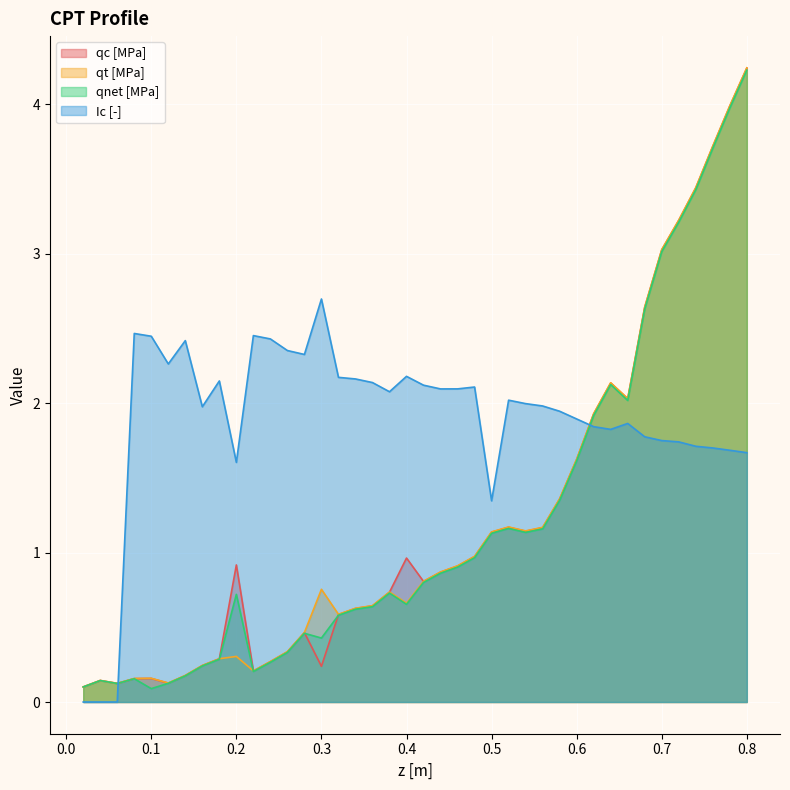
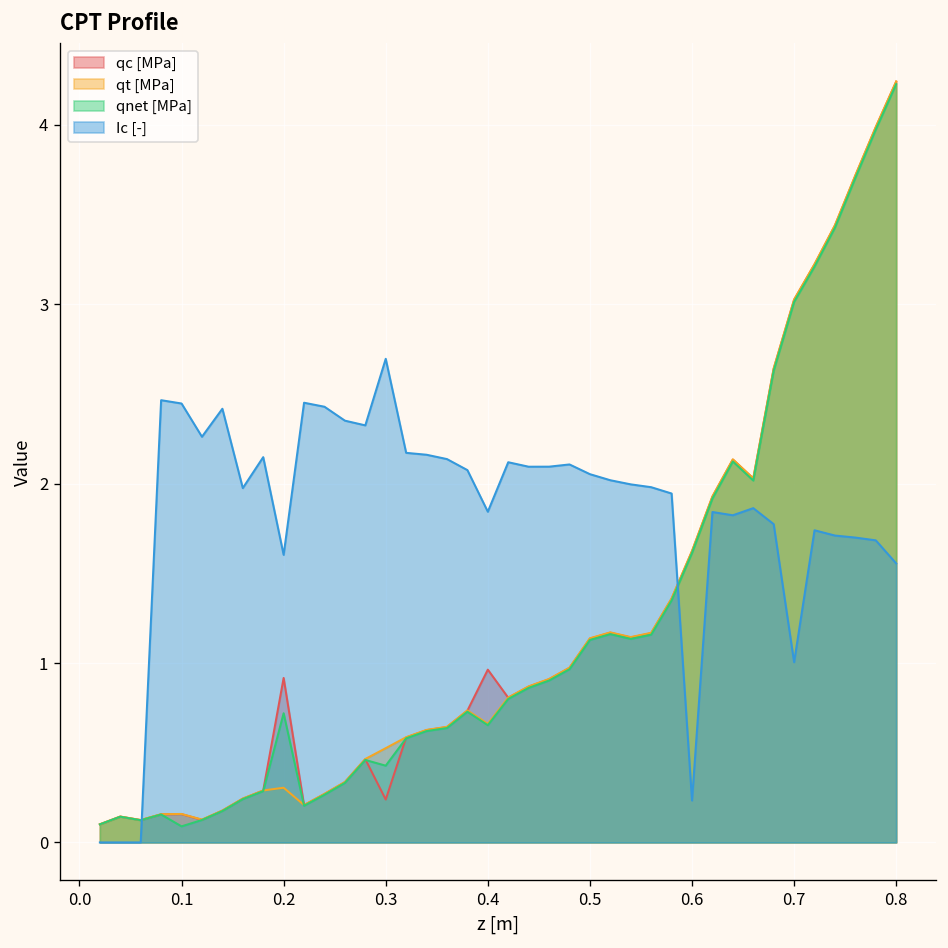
qt [MPa], 0.3: 0.75 -> 0.53
Ic [-], 0.4: 2.18 -> 1.84
Ic [-], 0.5: 1.35 -> 2.05
Ic [-], 0.6: 1.89 -> 0.23
Ic [-], 0.7: 1.75 -> 1.00
Ic [-], 0.8: 1.67 -> 1.56
